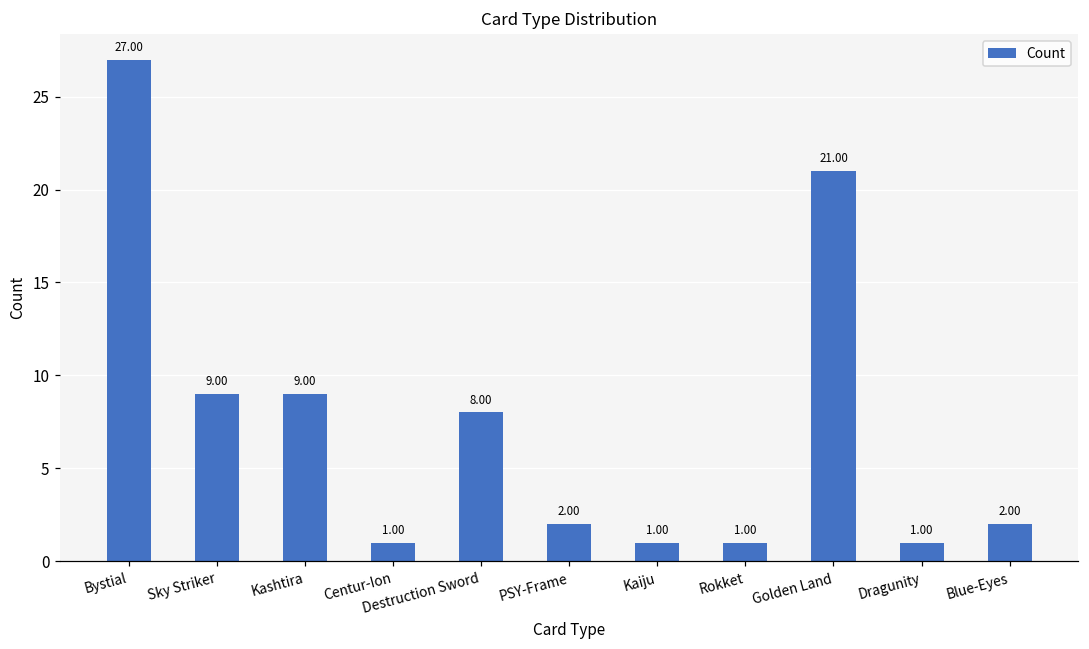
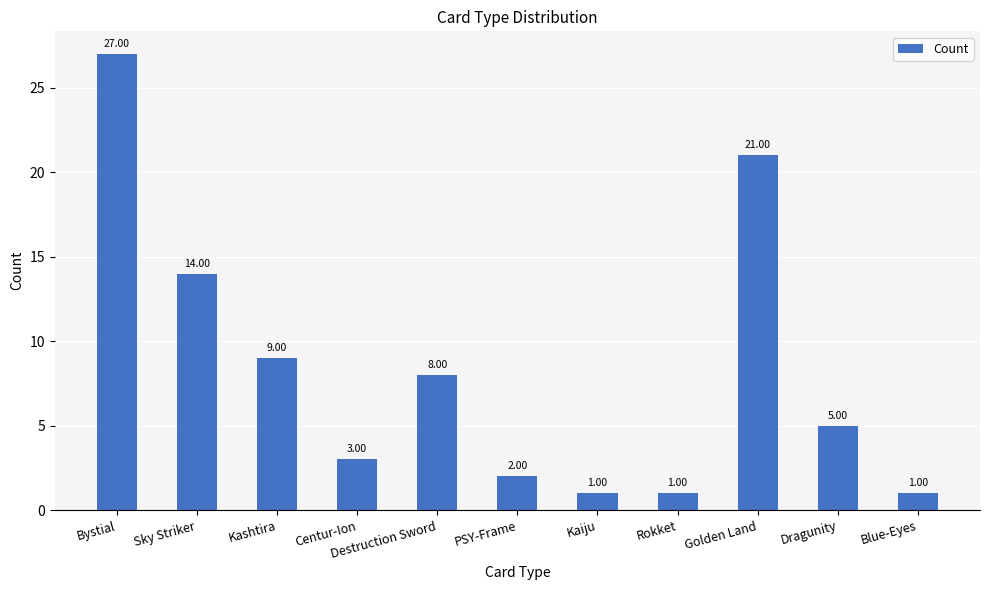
Sky Striker: 9.00 -> 14.00
Centur-Ion: 1.00 -> 3.00
Dragunity: 1.00 -> 5.00
Blue-Eyes: 2.00 -> 1.00
